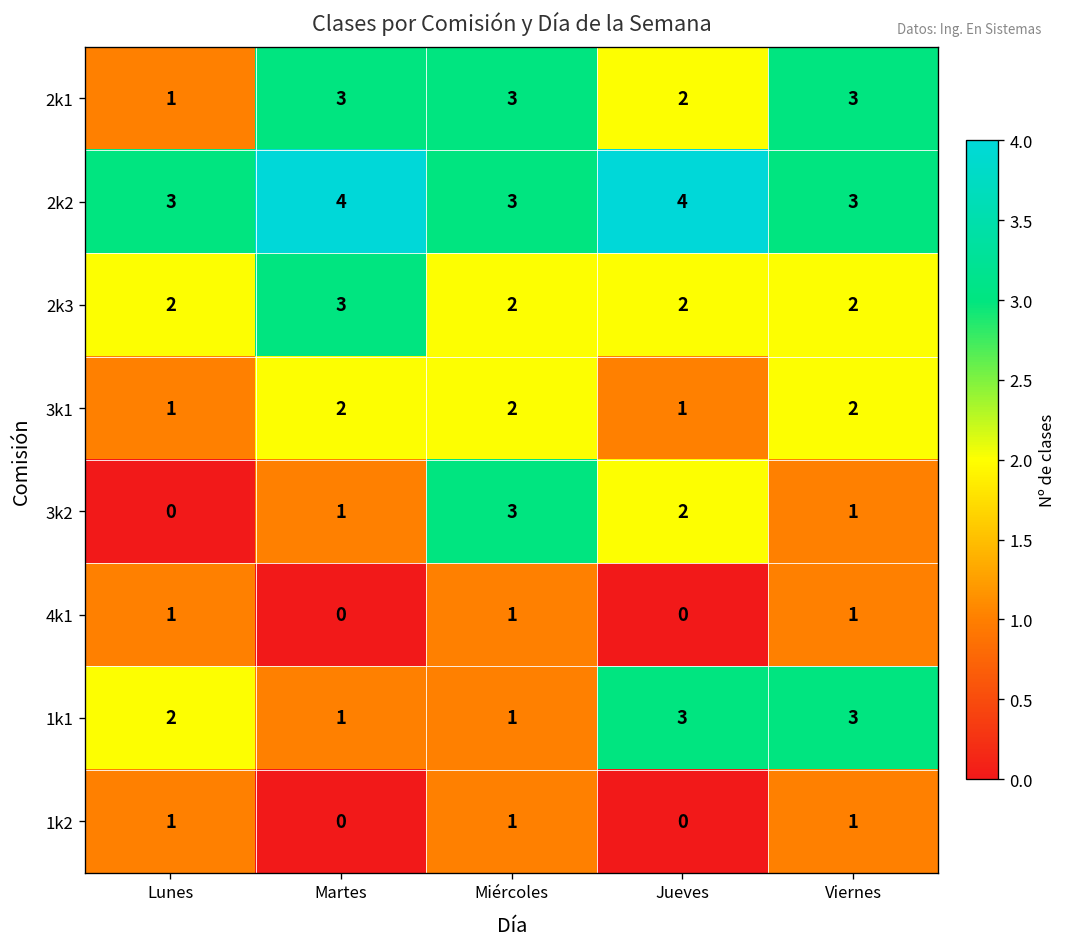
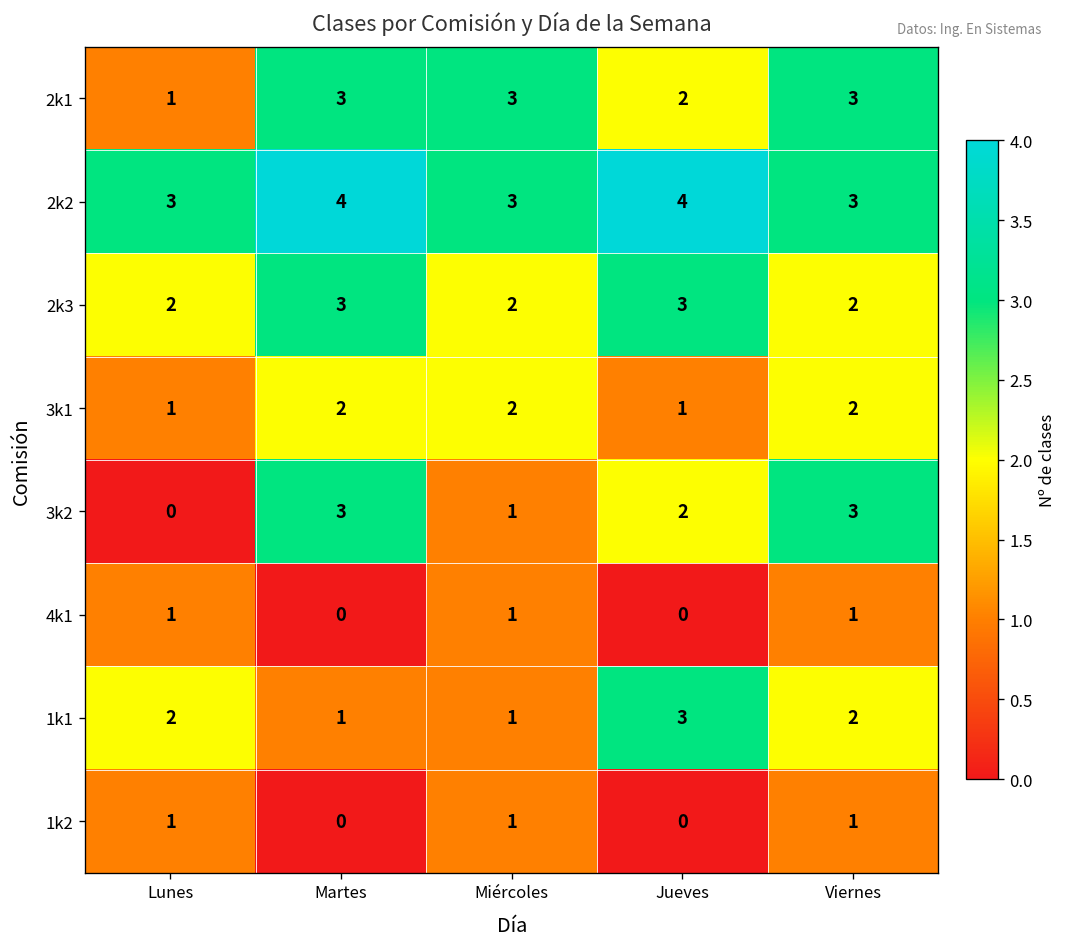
2k3, Jueves: 2 -> 3
3k2, Martes: 1 -> 3
3k2, Miércoles: 3 -> 1
3k2, Viernes: 1 -> 3
1k1, Viernes: 3 -> 2
